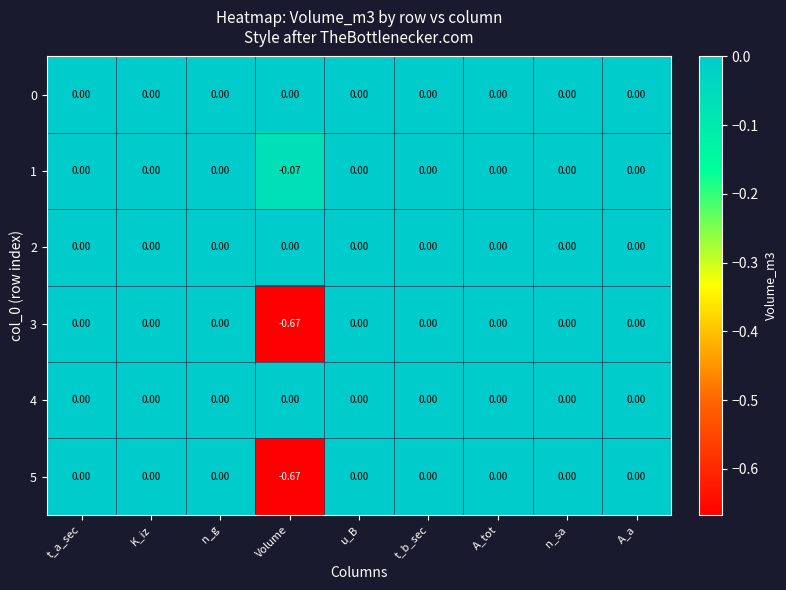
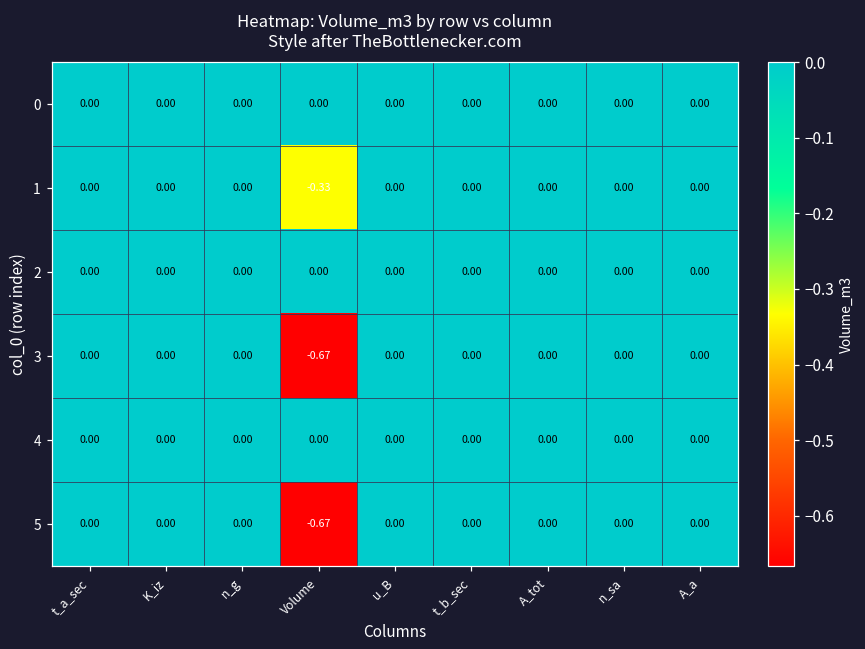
1, Volume: -0.07 -> -0.33
